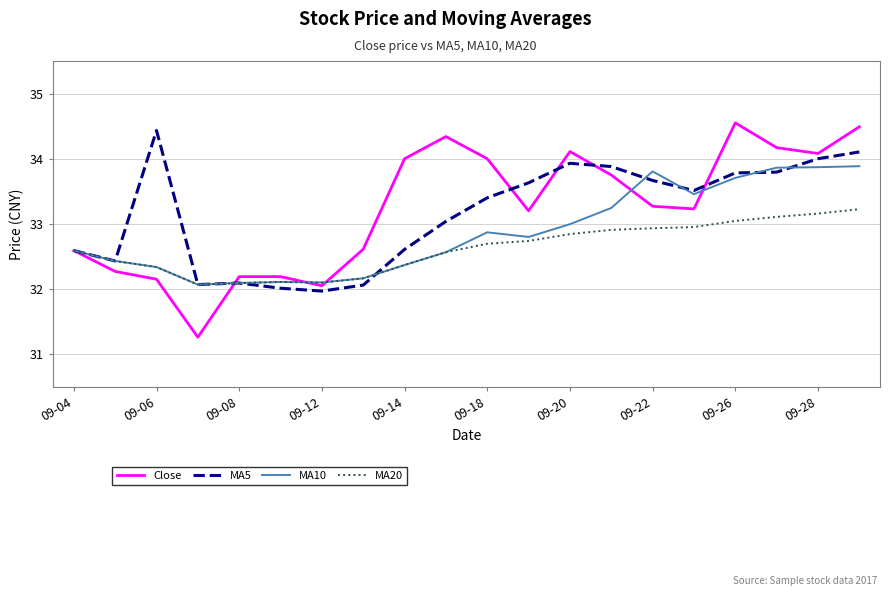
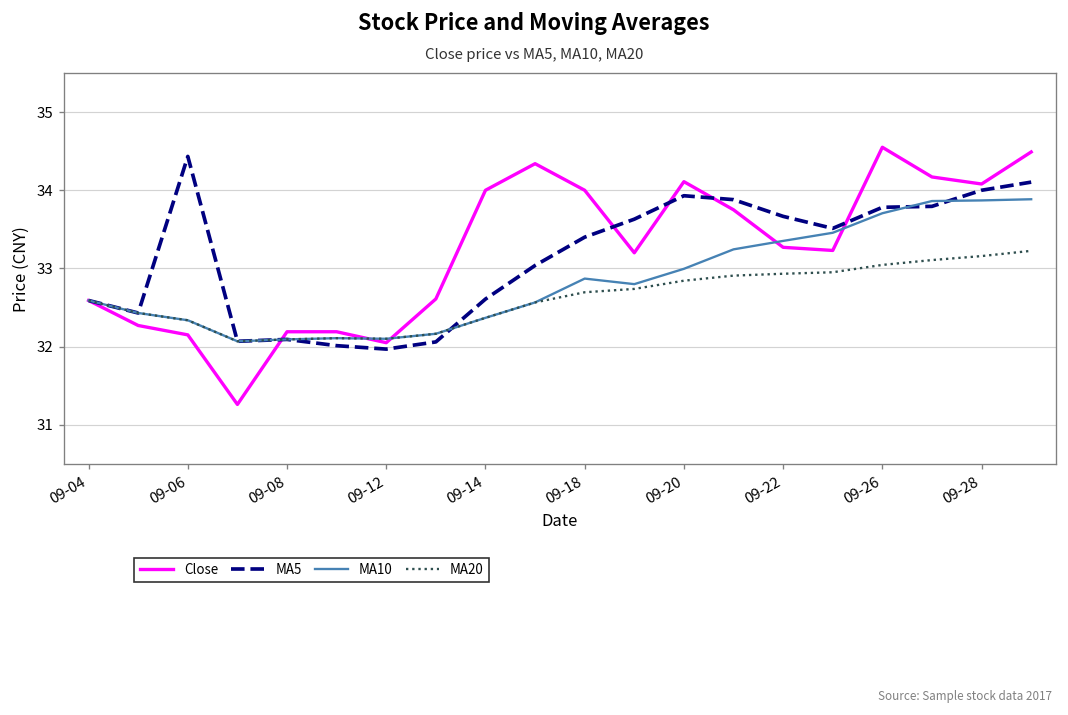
MA10, 09-22: 33.8 -> 33.4
